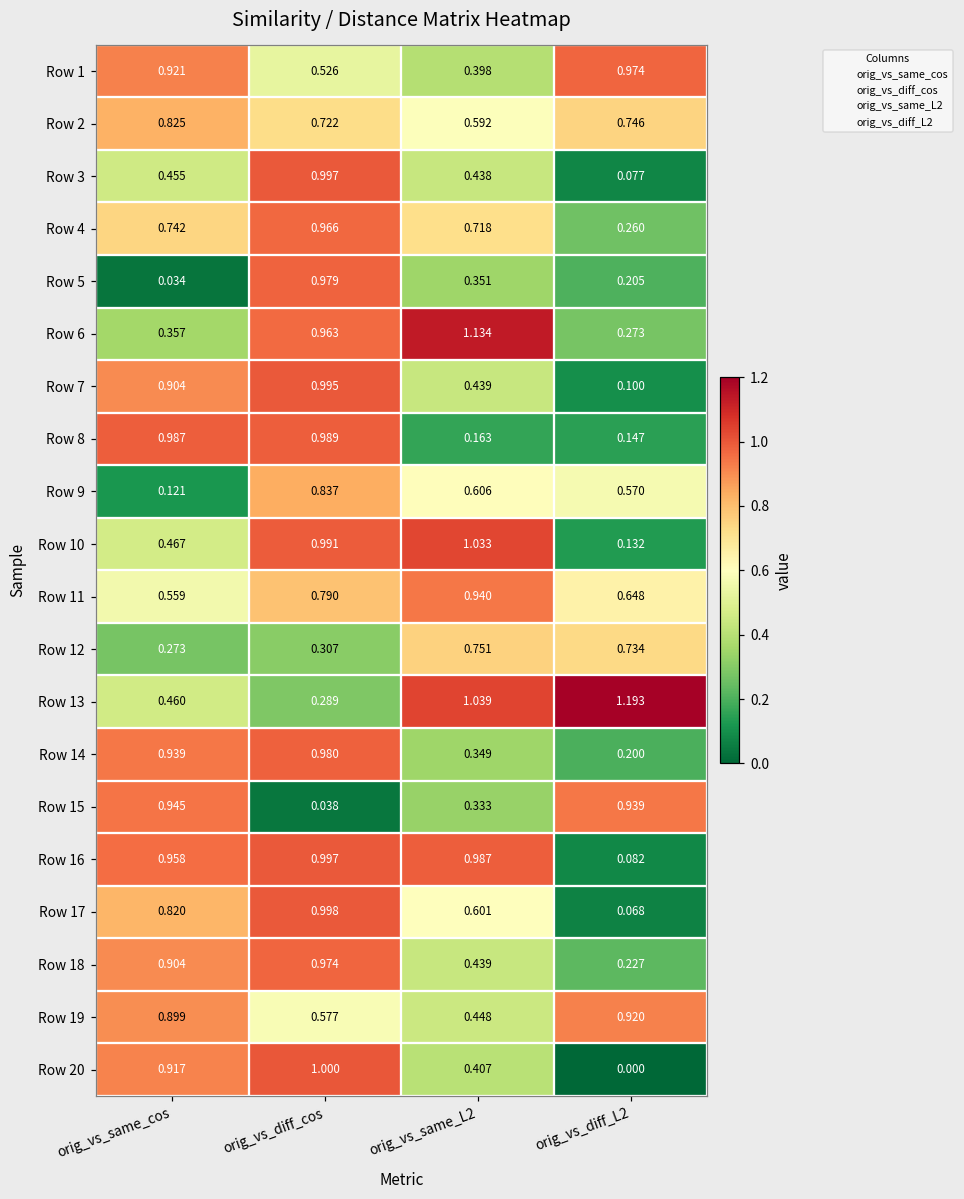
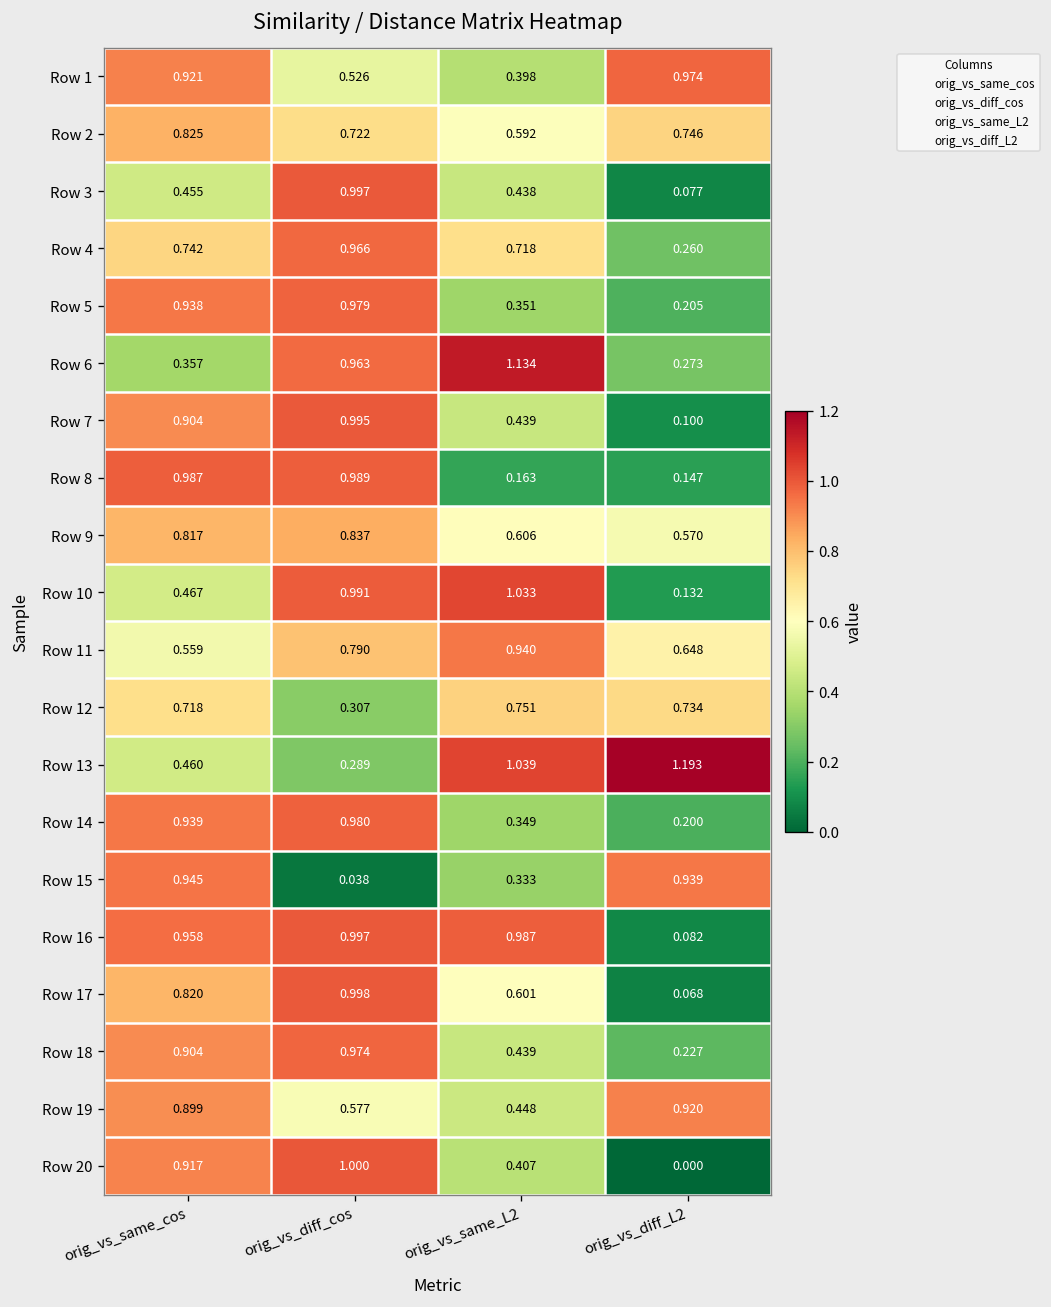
Row 5, orig_vs_same_cos: 0.034 -> 0.938
Row 9, orig_vs_same_cos: 0.121 -> 0.817
Row 12, orig_vs_same_cos: 0.273 -> 0.718
